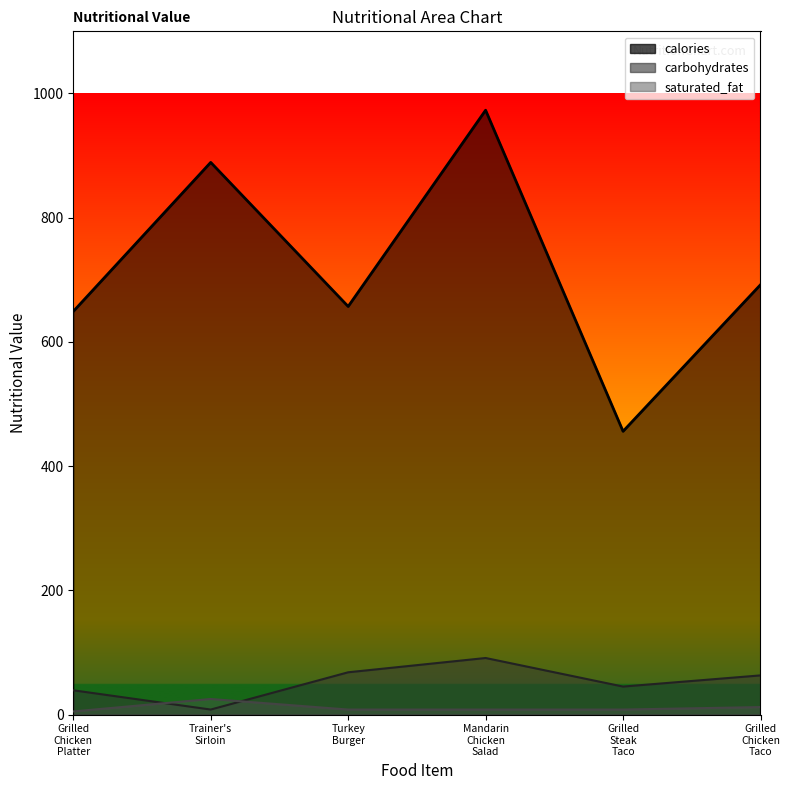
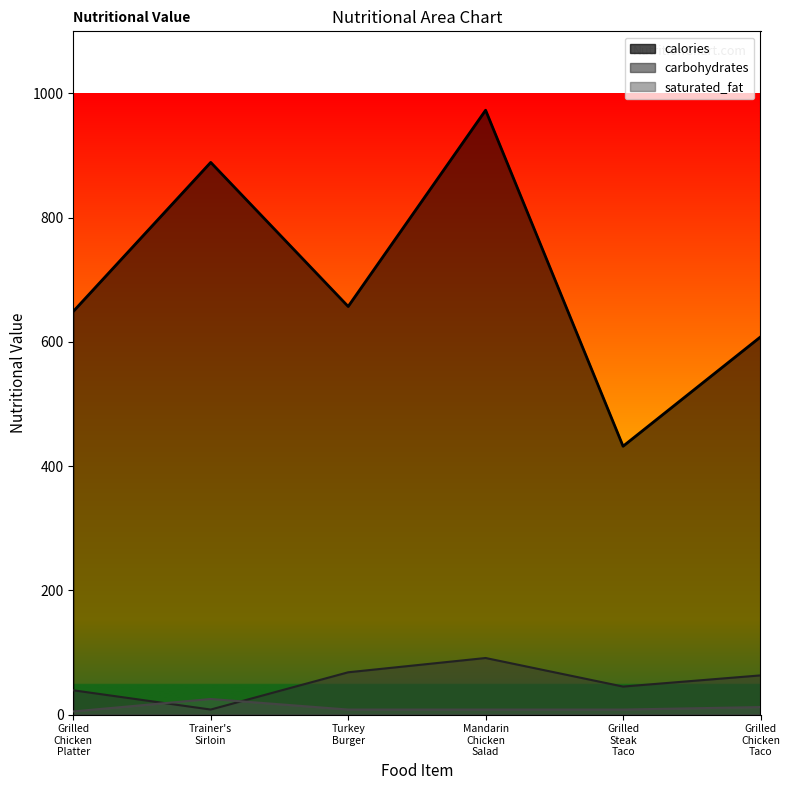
calories, Grilled Steak Taco: 460 -> 430
calories, Grilled Chicken Taco: 690 -> 610
